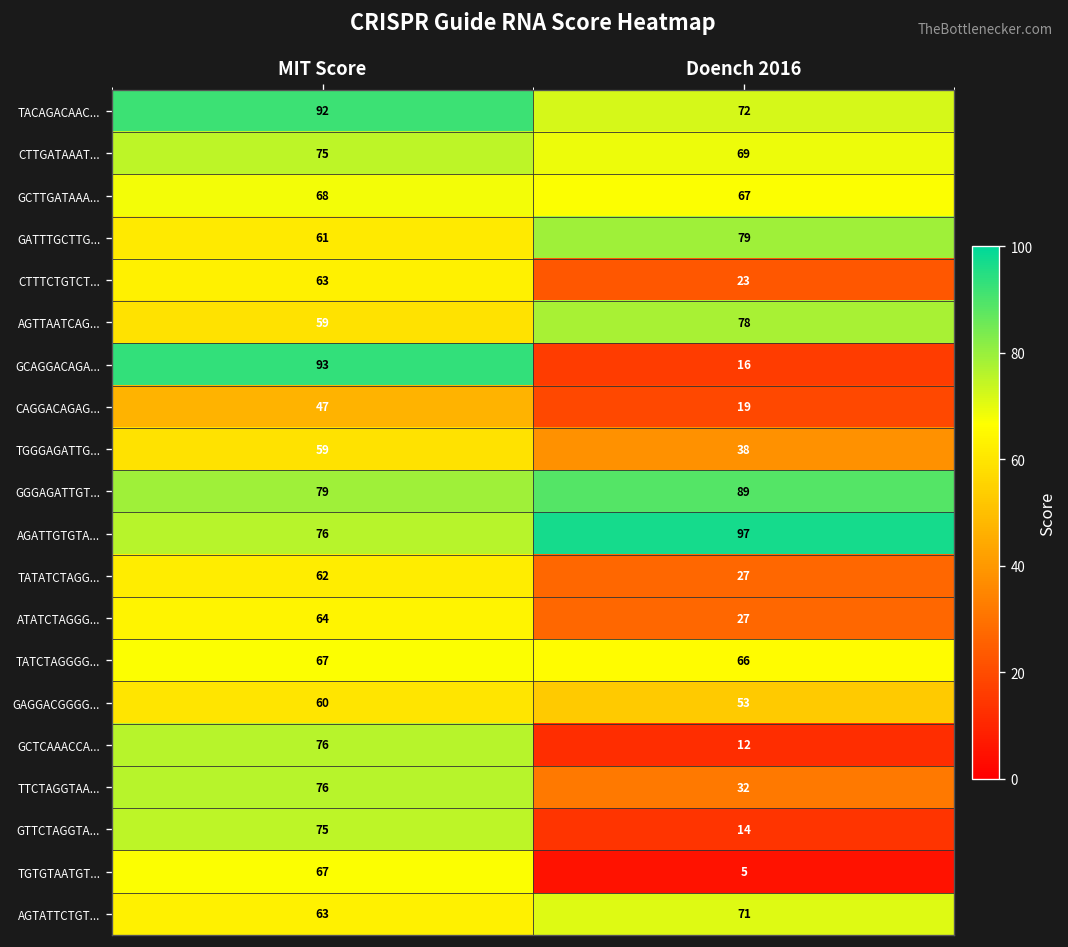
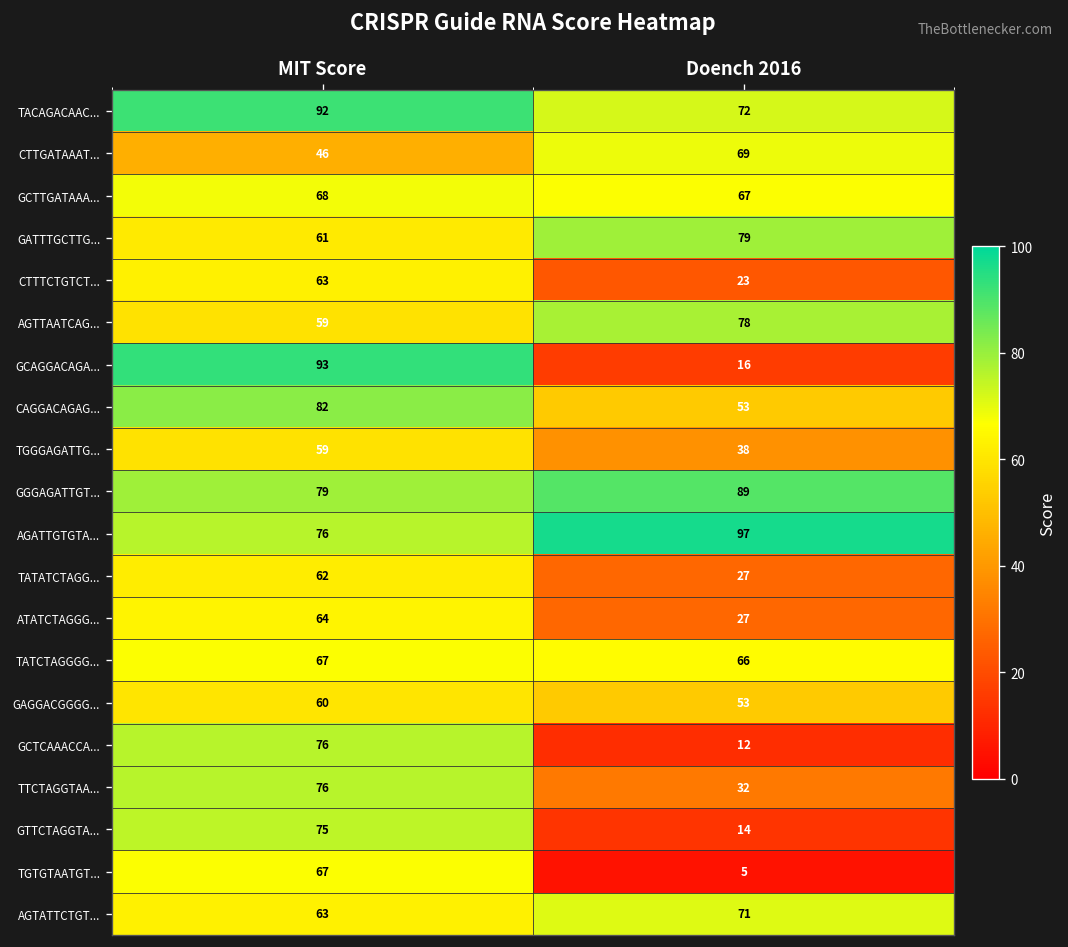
CTTGATAAAT..., MIT Score: 75 -> 46
CAGGACAGAG..., MIT Score: 47 -> 82
CAGGACAGAG..., Doench 2016: 19 -> 53
